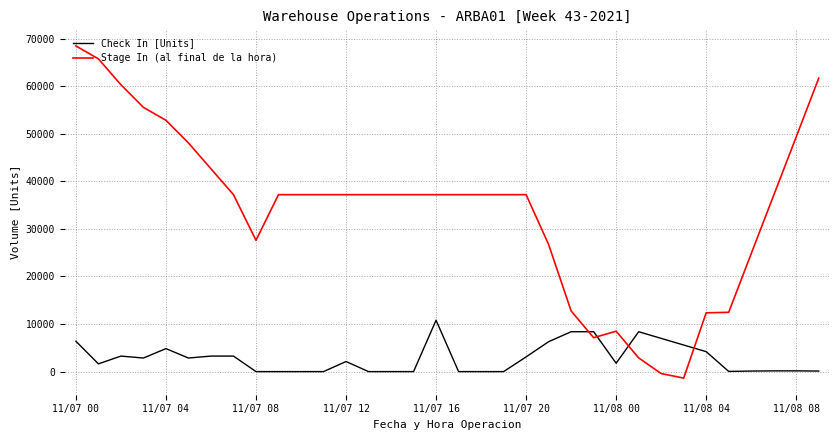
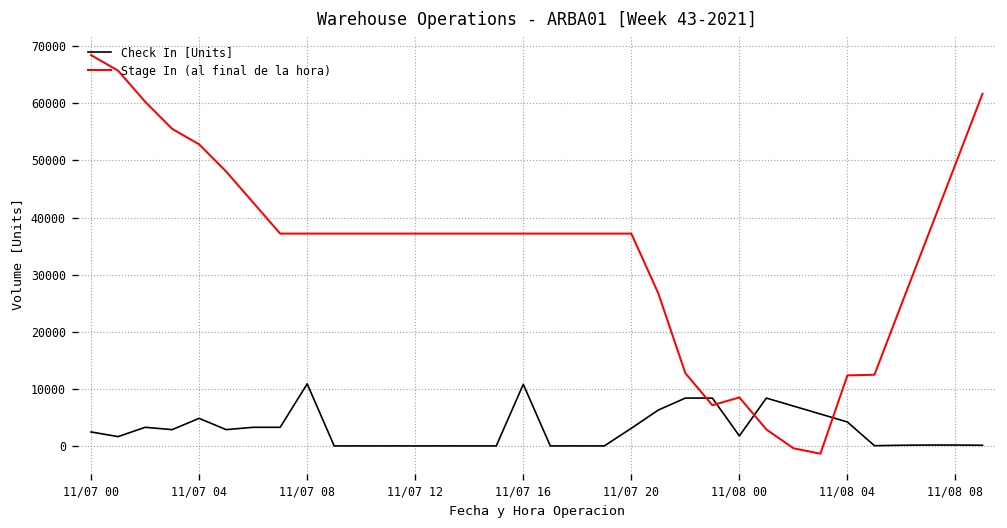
Check In [Units], 11/07 00: 6000 -> 2000
Check In [Units], 11/07 08: 0 -> 11000
Stage In (al final de la hora), 11/07 08: 28000 -> 37000
Check In [Units], 11/07 12: 2000 -> 0
